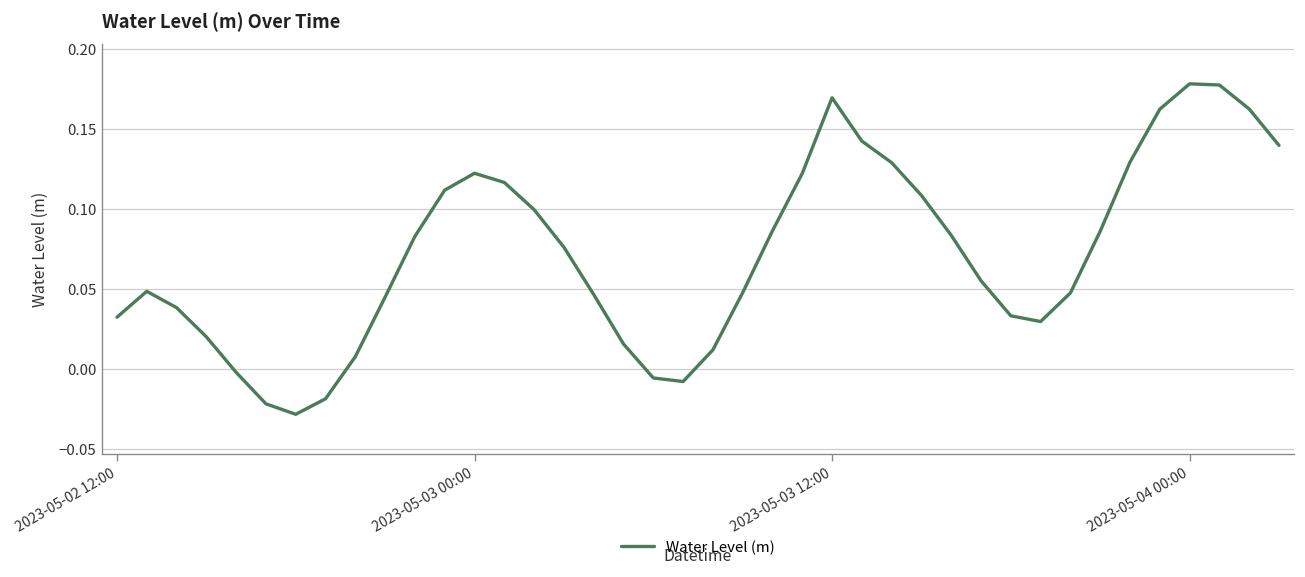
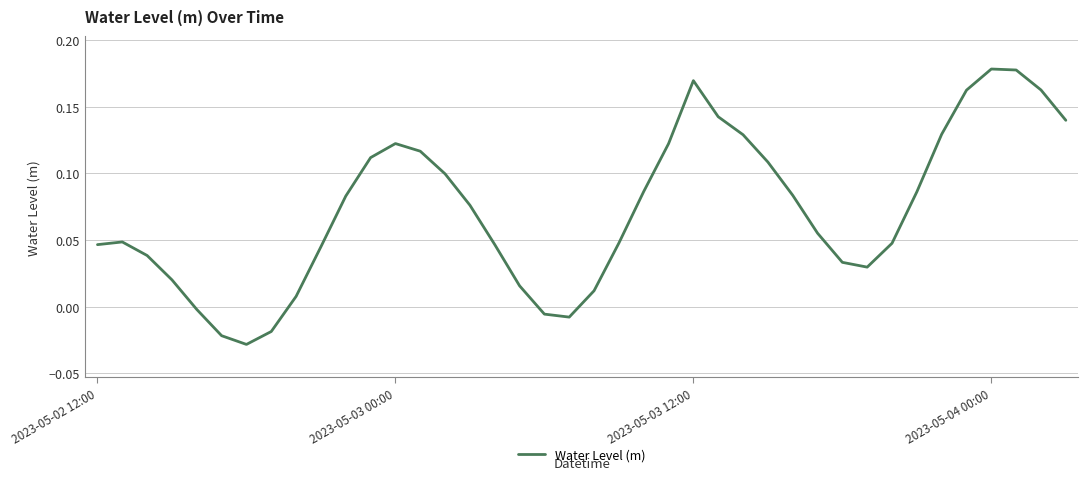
2023-05-02 12:00: 0.032 -> 0.046
